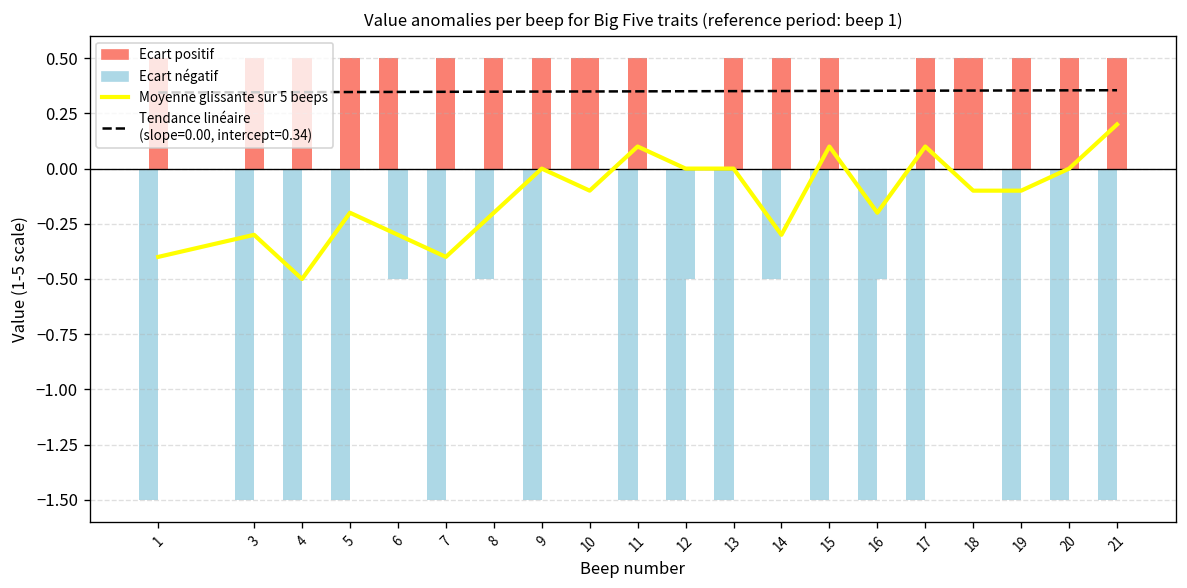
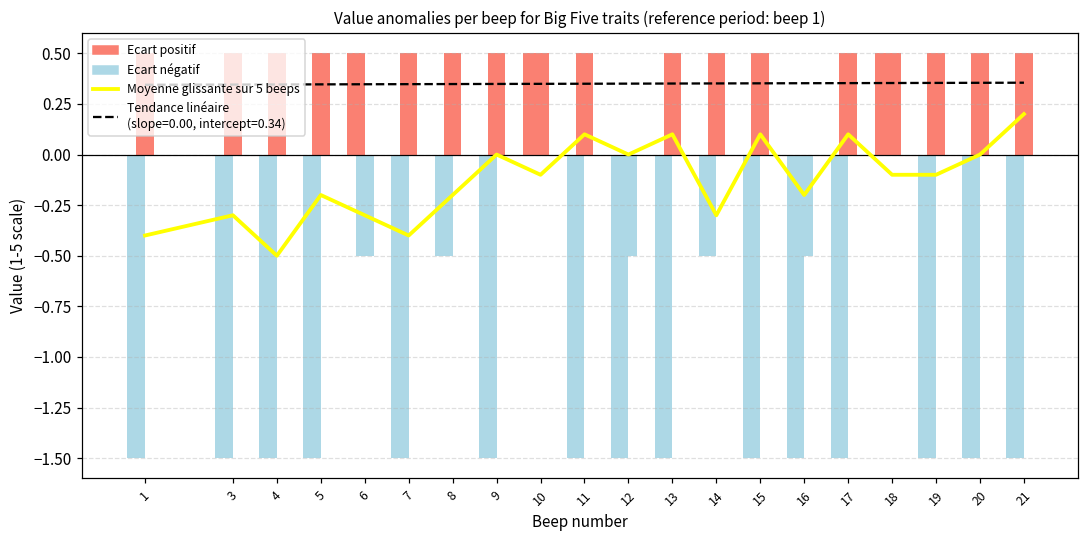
Moyenne glissante sur 5 beeps, 13: 0.00 -> 0.10
